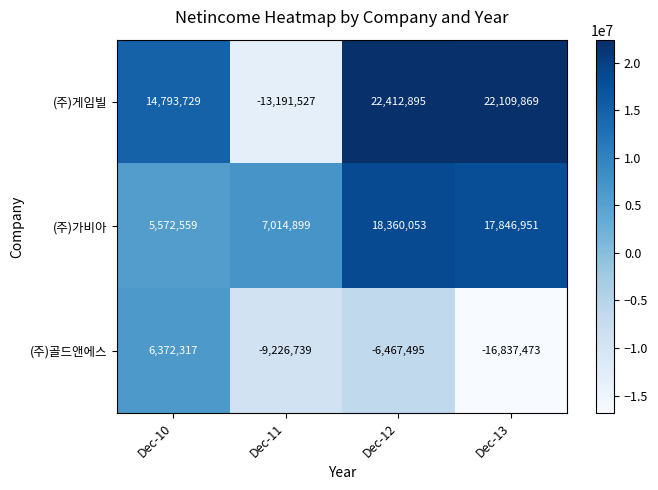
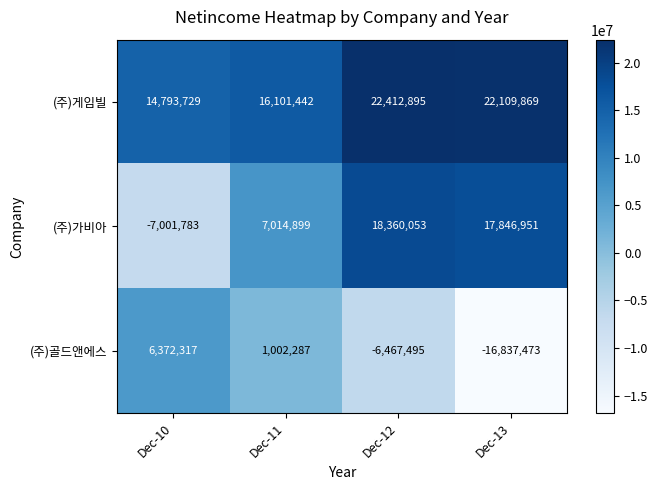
(주)게임빌, Dec-11: -13,191,527 -> 16,101,442
(주)가비아, Dec-10: 5,572,559 -> -7,001,783
(주)골드앤에스, Dec-11: -9,226,739 -> 1,002,287
